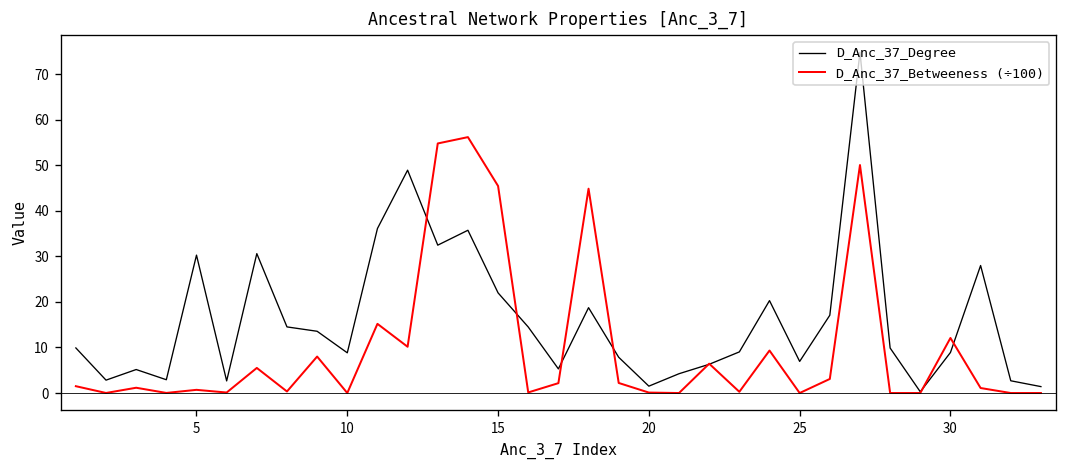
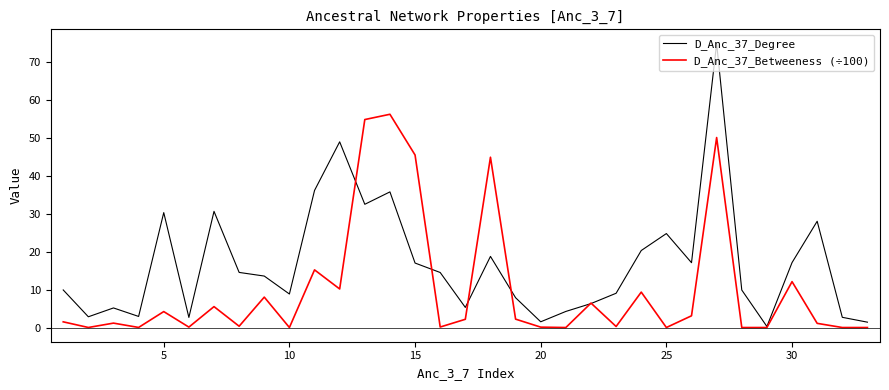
D_Anc_37_Betweeness (÷100), 5: 1 -> 4
D_Anc_37_Degree, 15: 22 -> 17
D_Anc_37_Degree, 25: 7 -> 25
D_Anc_37_Degree, 30: 9 -> 17
